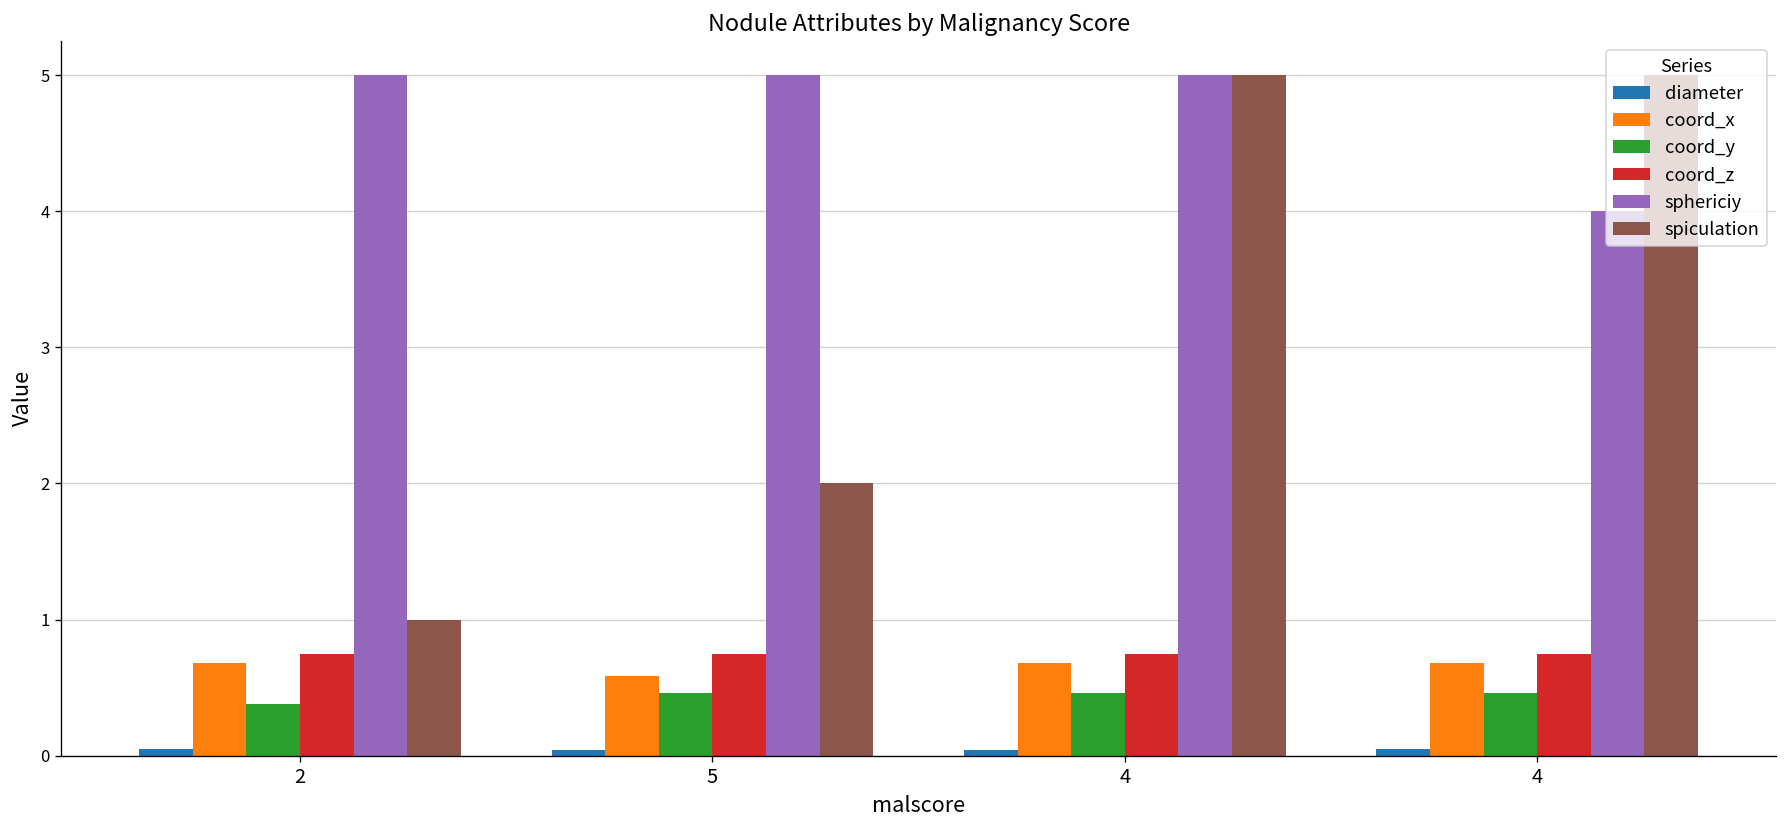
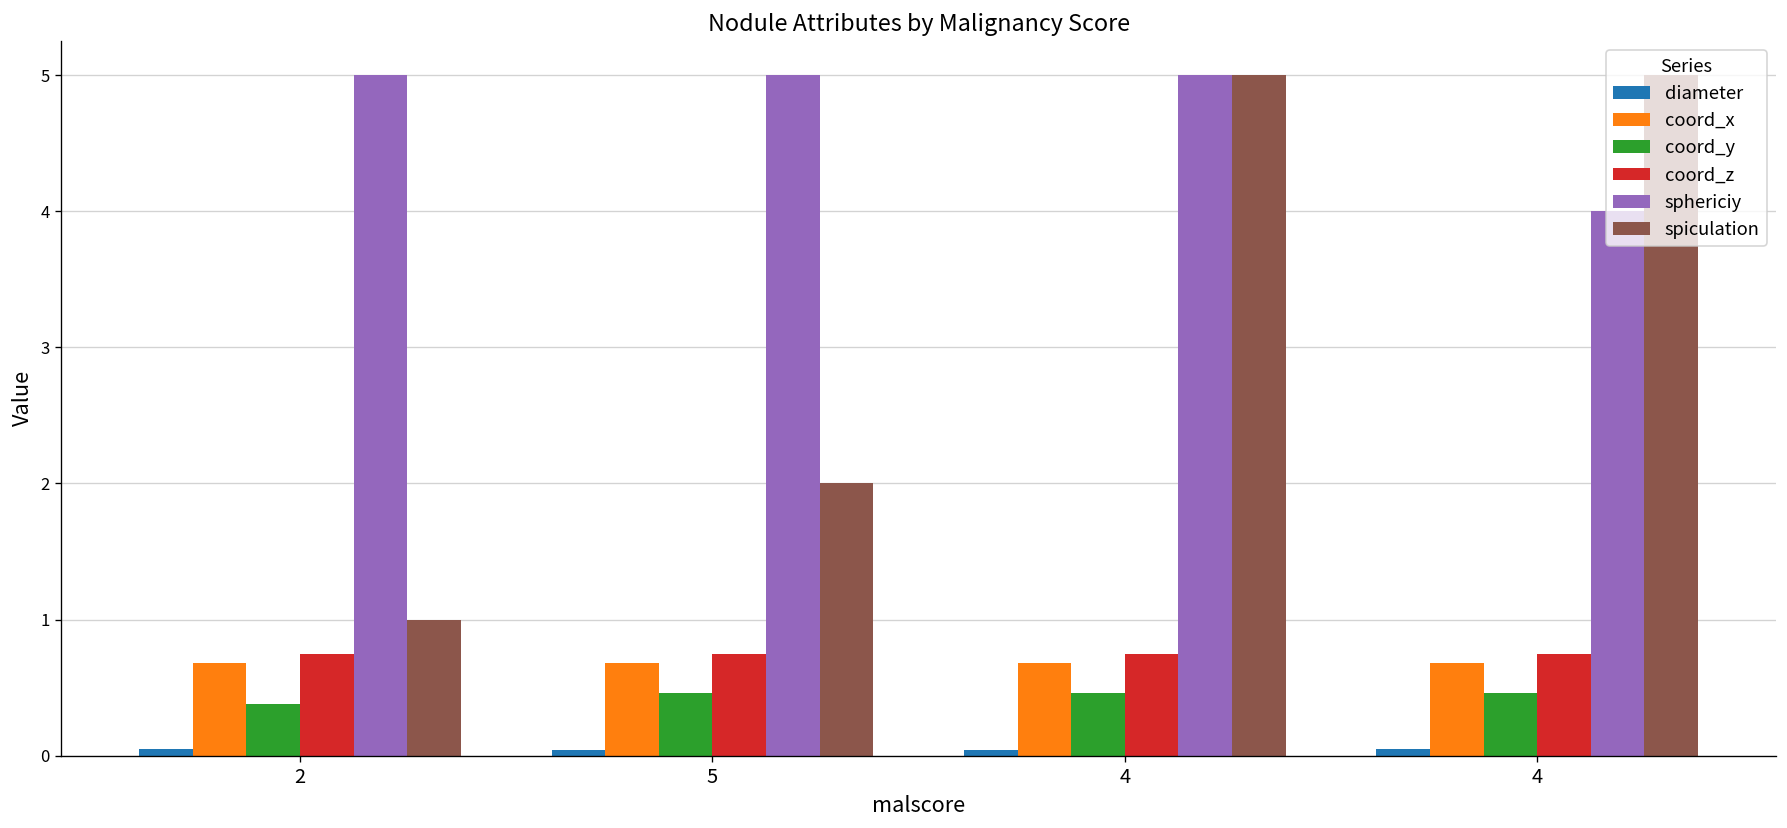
coord_x, 5: 0.59 -> 0.68
